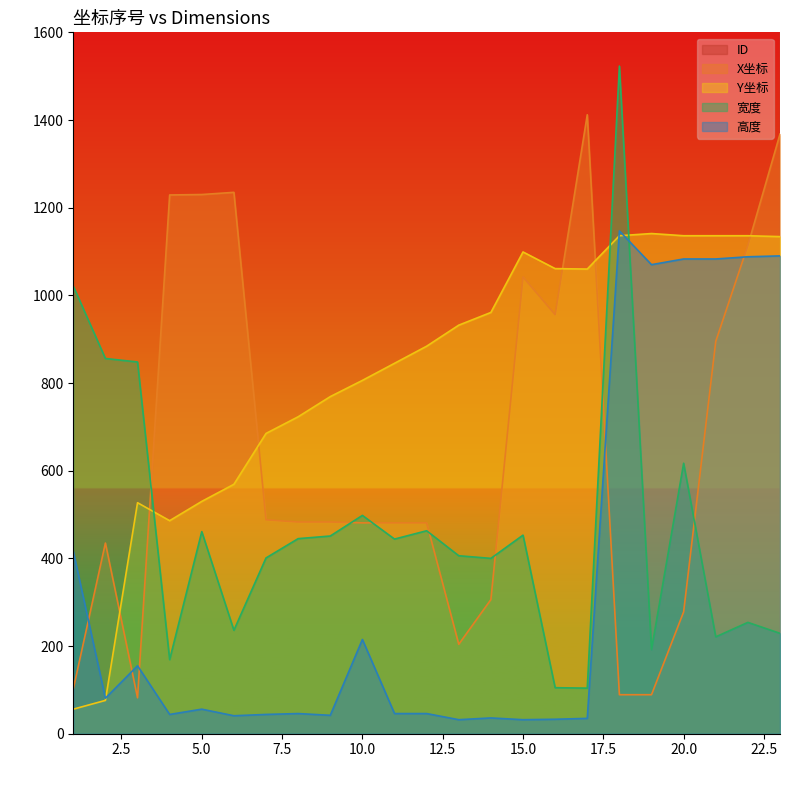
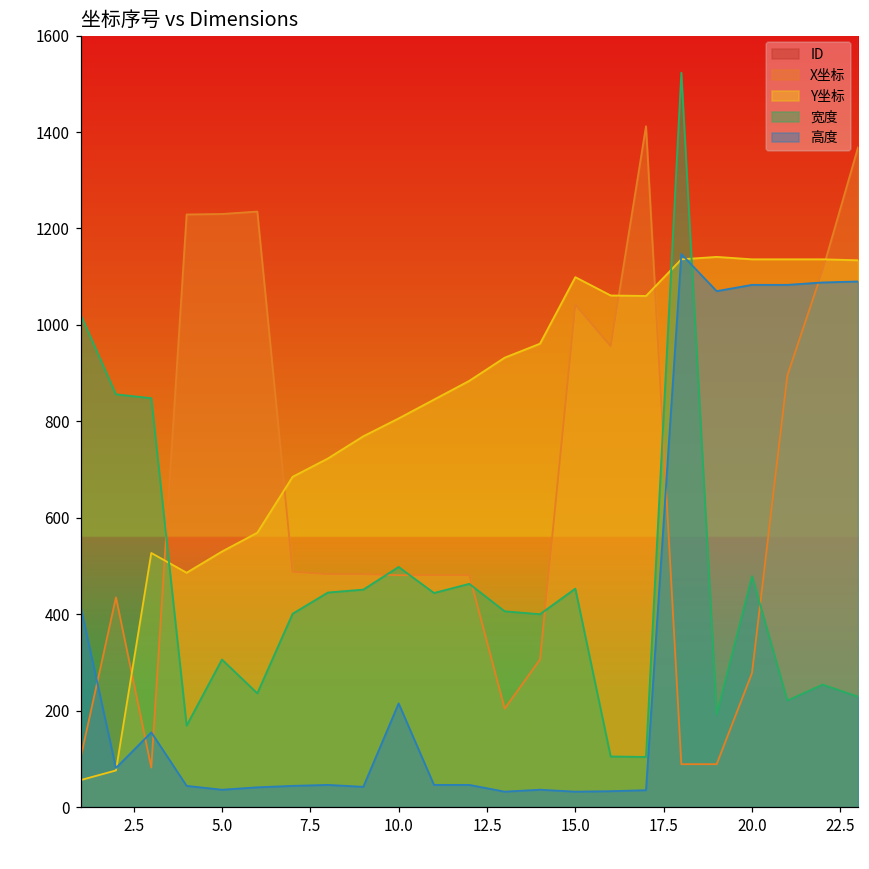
宽度, 5.0: 460 -> 310
高度, 5.0: 60 -> 40
宽度, 20.0: 620 -> 480
